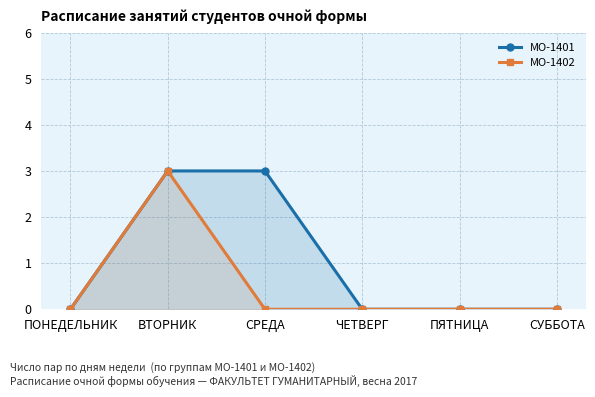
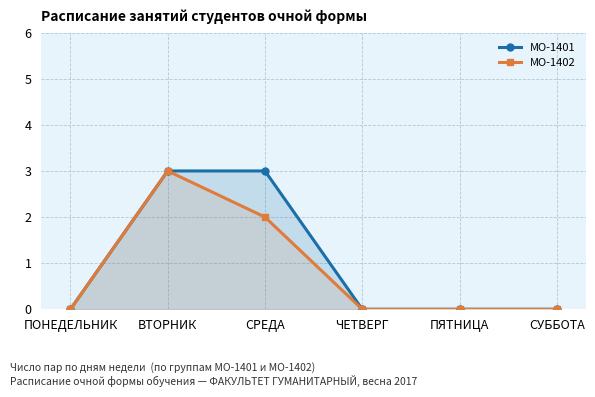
МО-1402, СРЕДА: 0 -> 2
